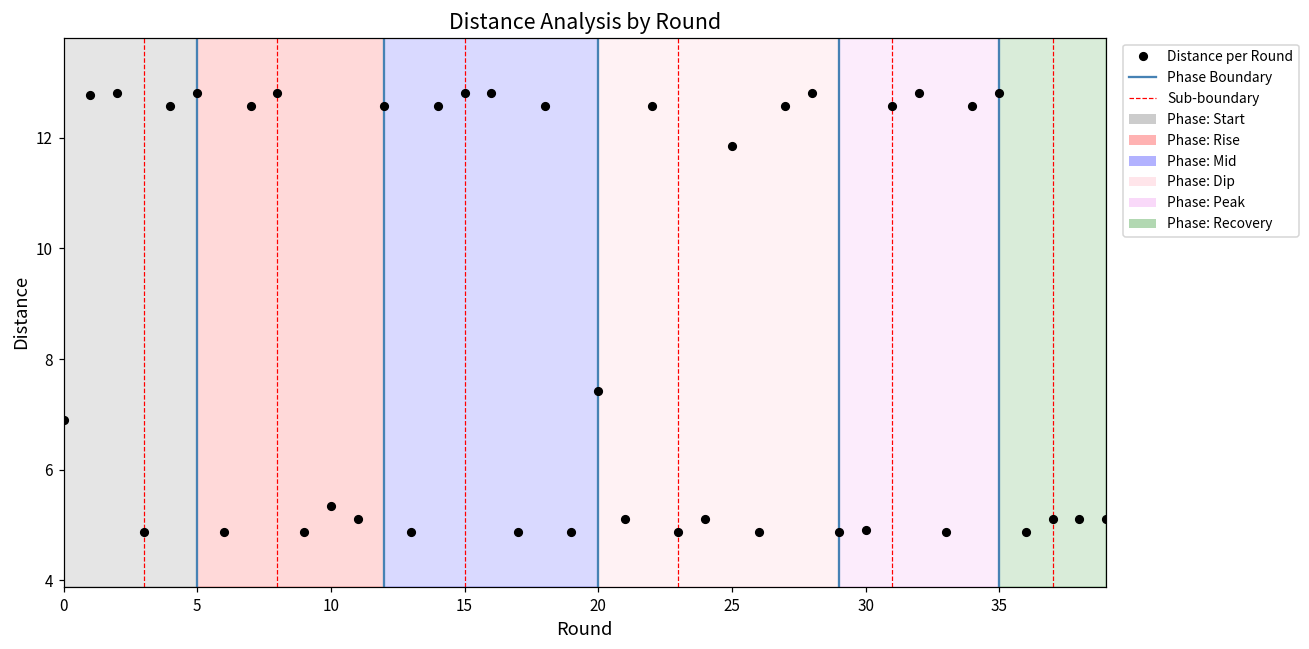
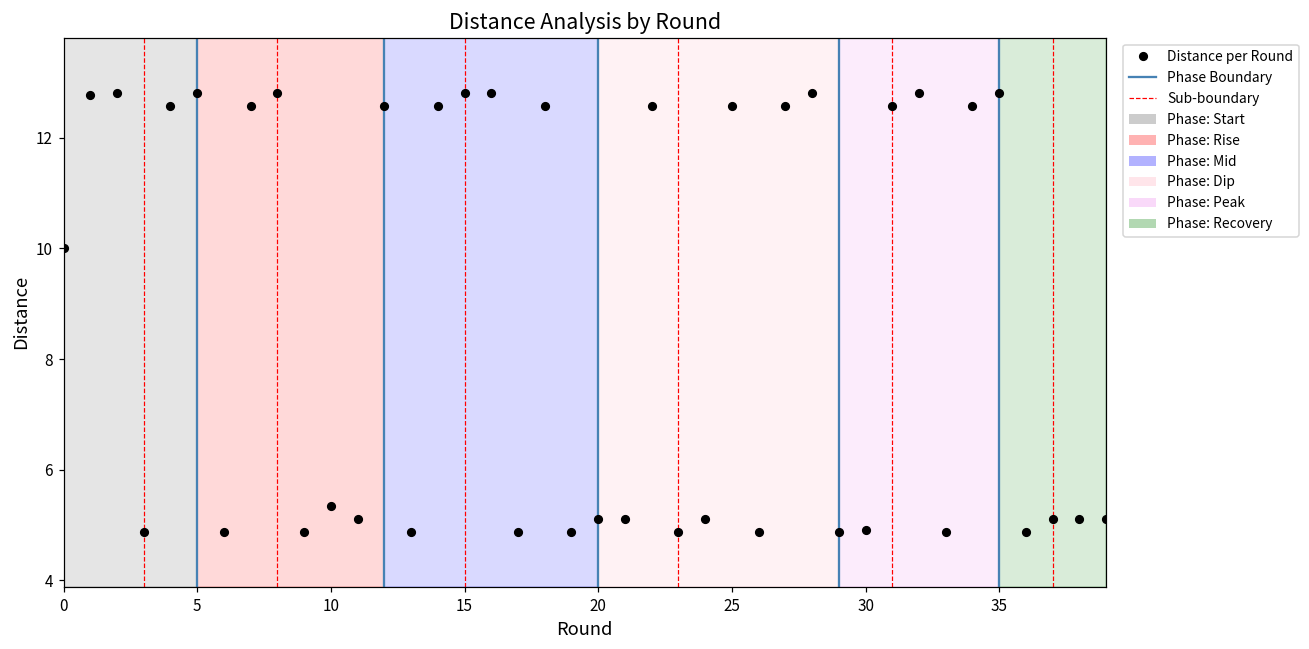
0: 6.9 -> 10.0
20: 7.4 -> 5.1
25: 11.9 -> 12.6
